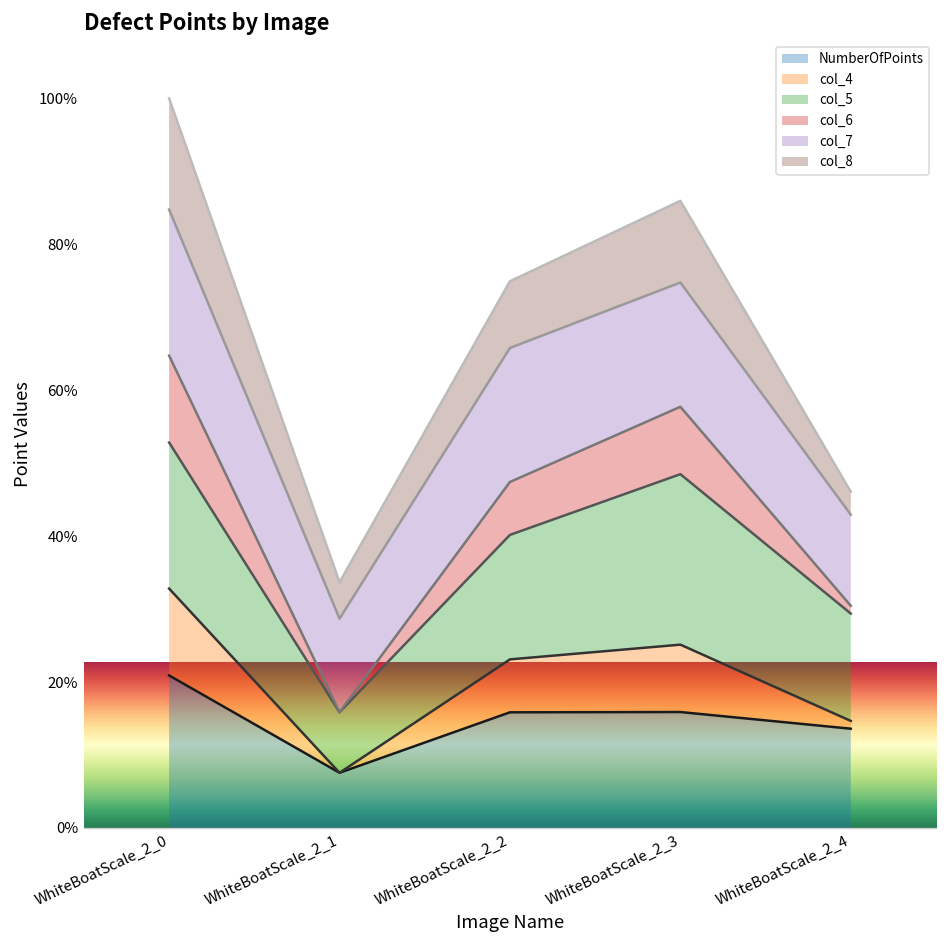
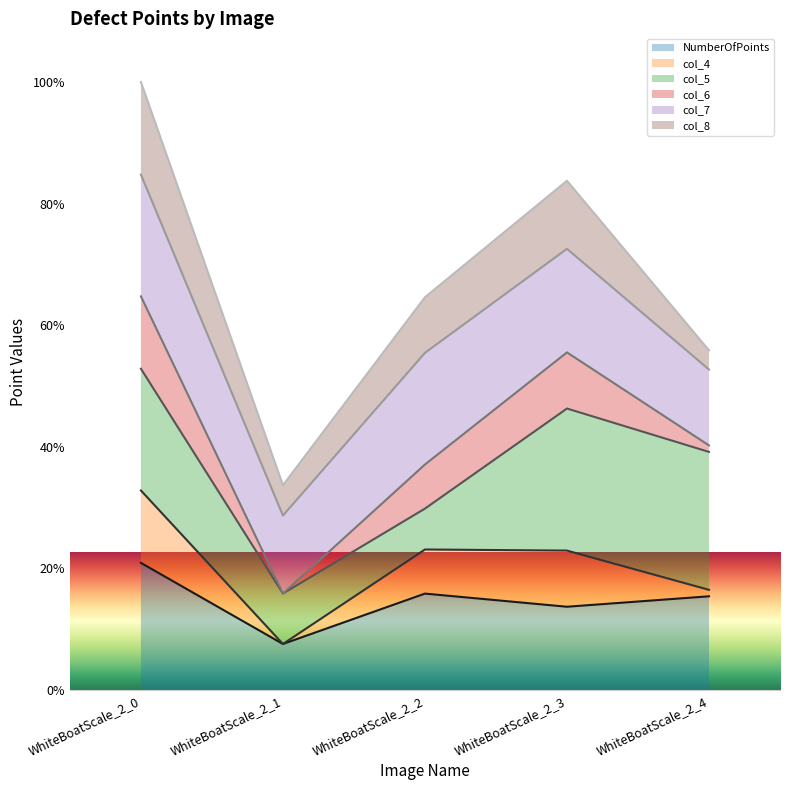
col_5, WhiteBoatScale_2_2: 17% -> 7%
NumberOfPoints, WhiteBoatScale_2_3: 16% -> 14%
NumberOfPoints, WhiteBoatScale_2_4: 14% -> 15%
col_5, WhiteBoatScale_2_4: 15% -> 23%
